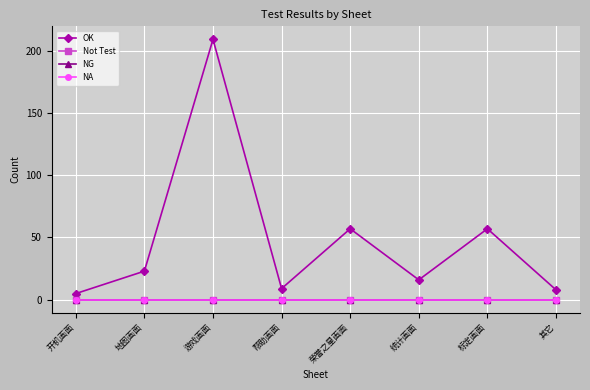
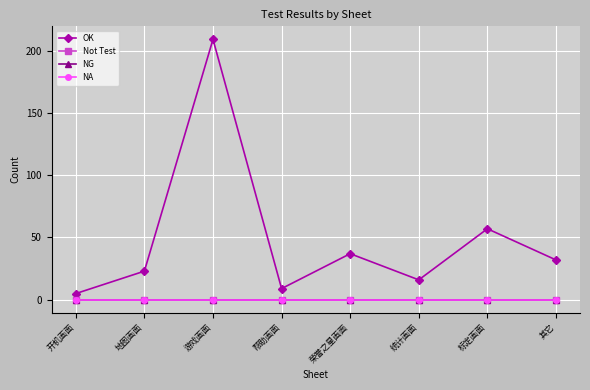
OK, 荣誉之星画面: 57 -> 37
OK, 其它: 8 -> 32
